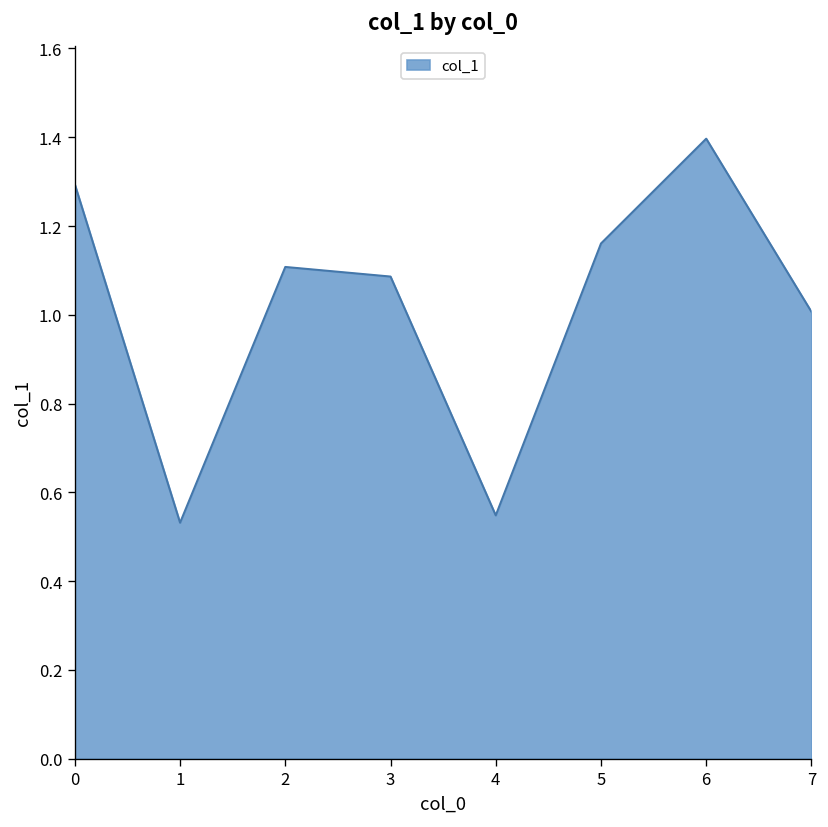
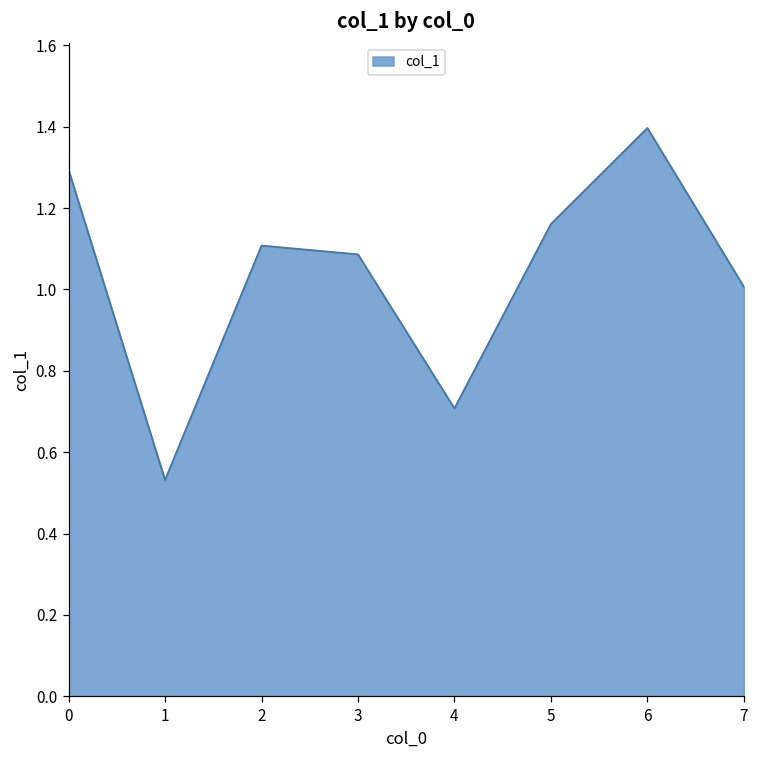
4: 0.55 -> 0.71
